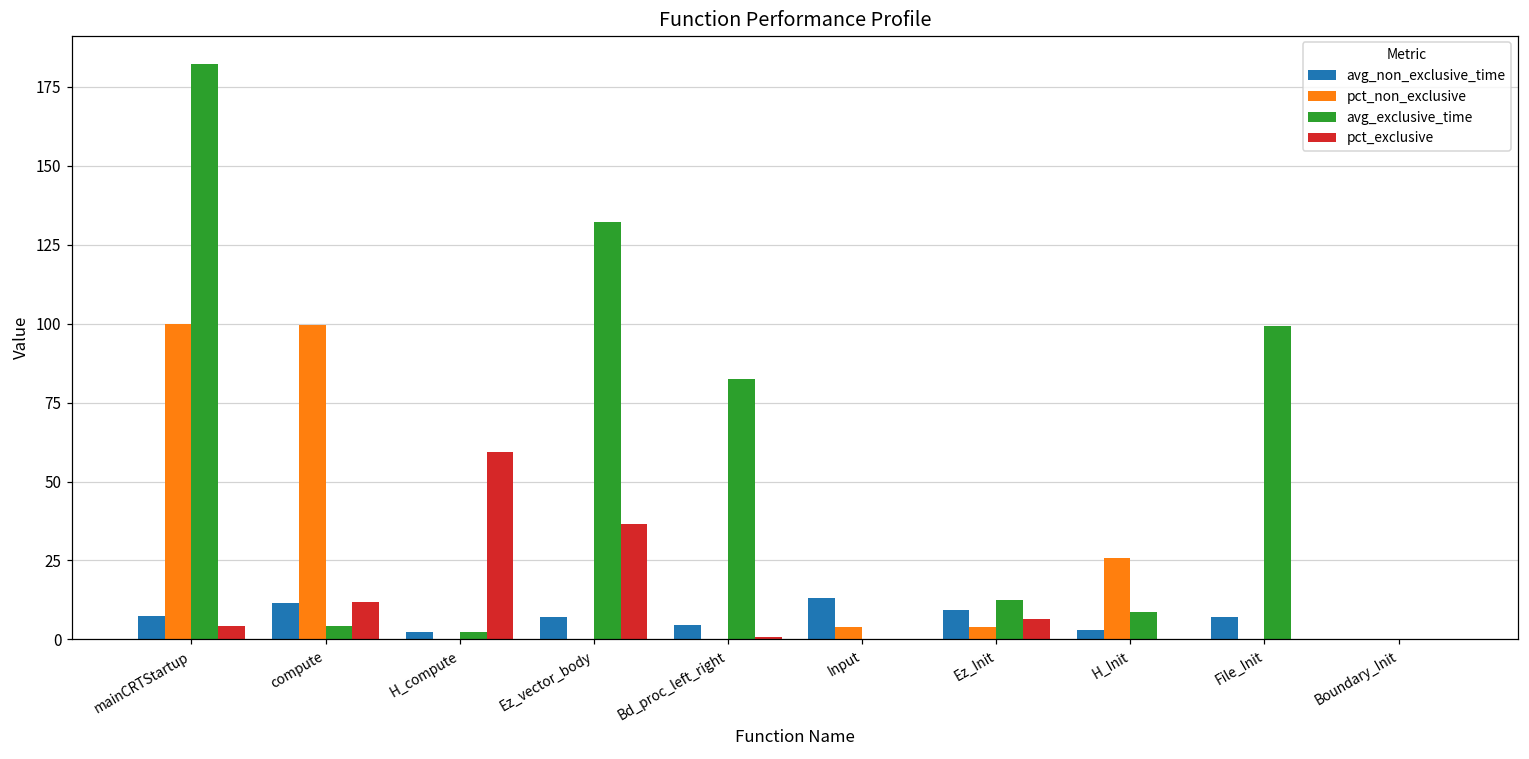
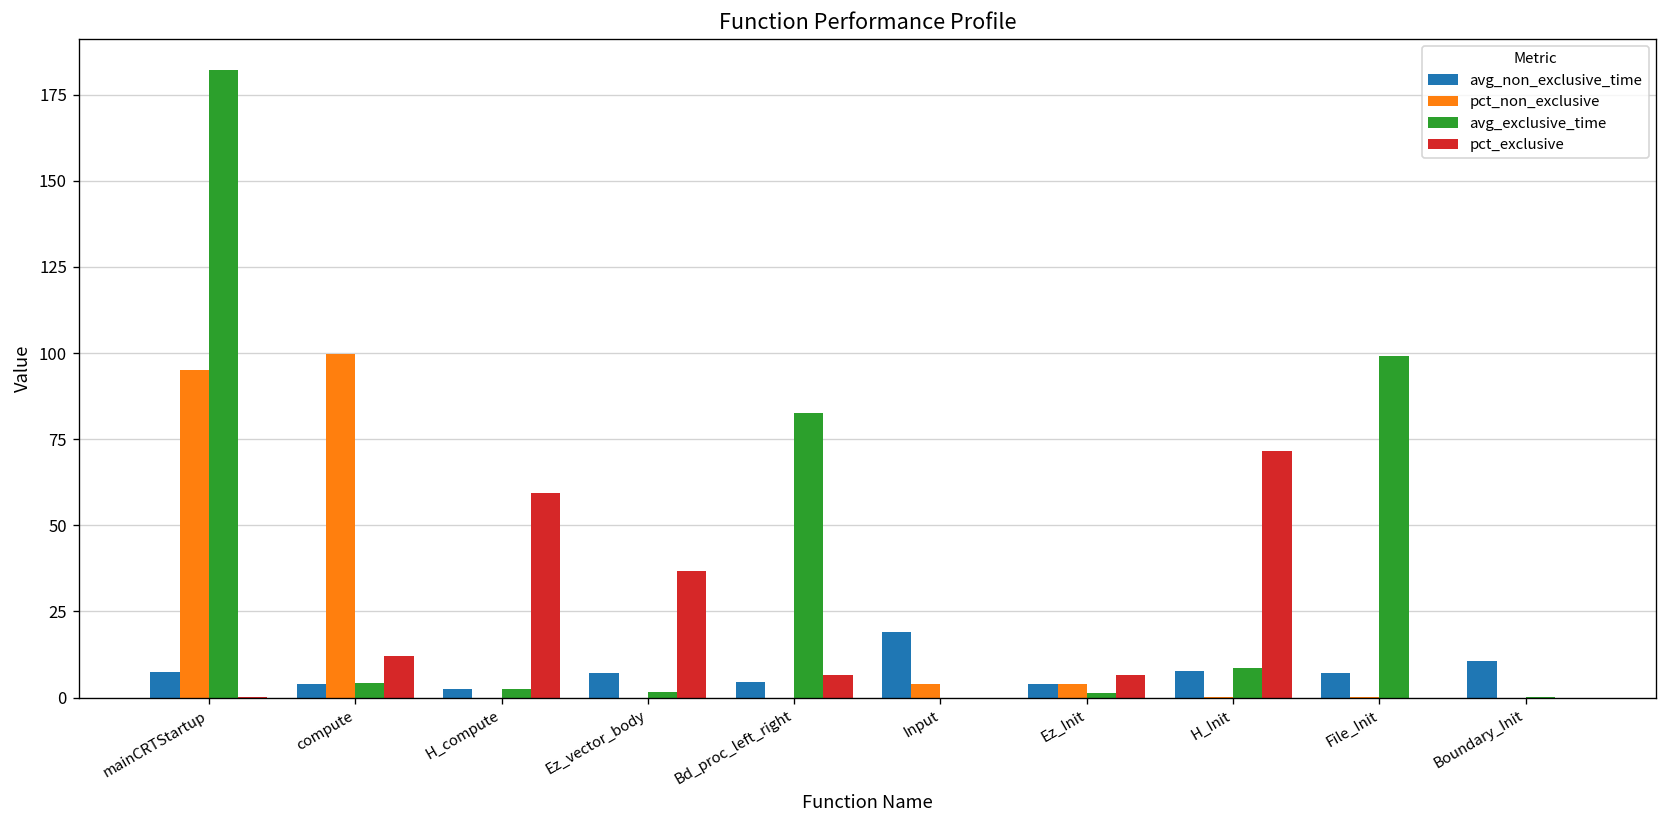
pct_non_exclusive, mainCRTStartup: 100 -> 95
pct_exclusive, mainCRTStartup: 4 -> 0
avg_non_exclusive_time, compute: 11 -> 4
avg_exclusive_time, Ez_vector_body: 132 -> 2
pct_exclusive, Bd_proc_left_right: 1 -> 7
avg_non_exclusive_time, Input: 13 -> 19
avg_non_exclusive_time, Ez_Init: 9 -> 4
avg_exclusive_time, Ez_Init: 12 -> 1
avg_non_exclusive_time, H_Init: 3 -> 8
pct_non_exclusive, H_Init: 26 -> 0
pct_exclusive, H_Init: 0 -> 71
avg_non_exclusive_time, Boundary_Init: 0 -> 10
